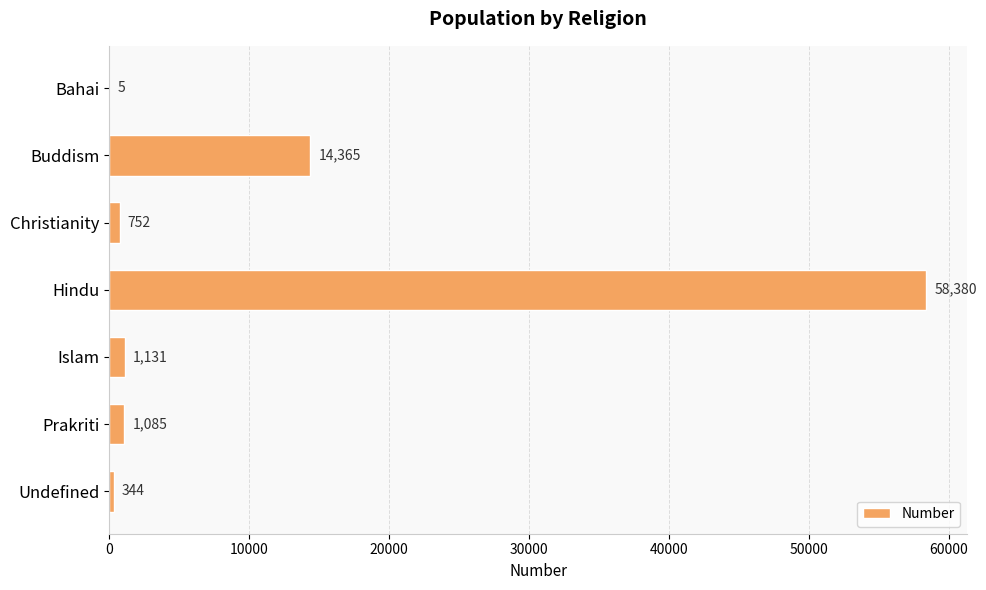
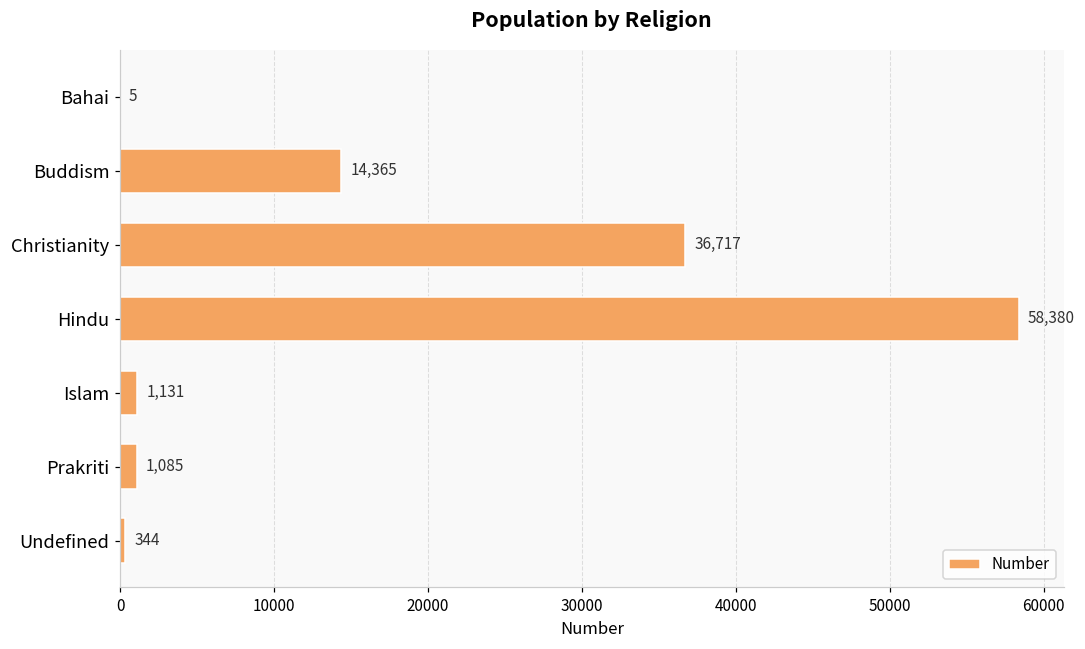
Christianity: 752 -> 36,717
